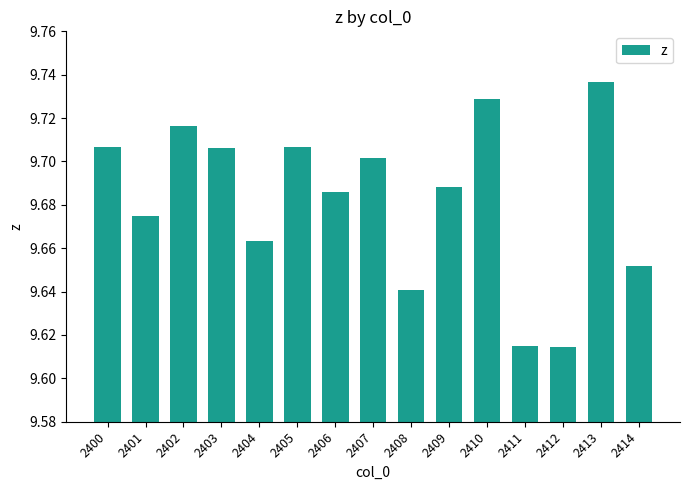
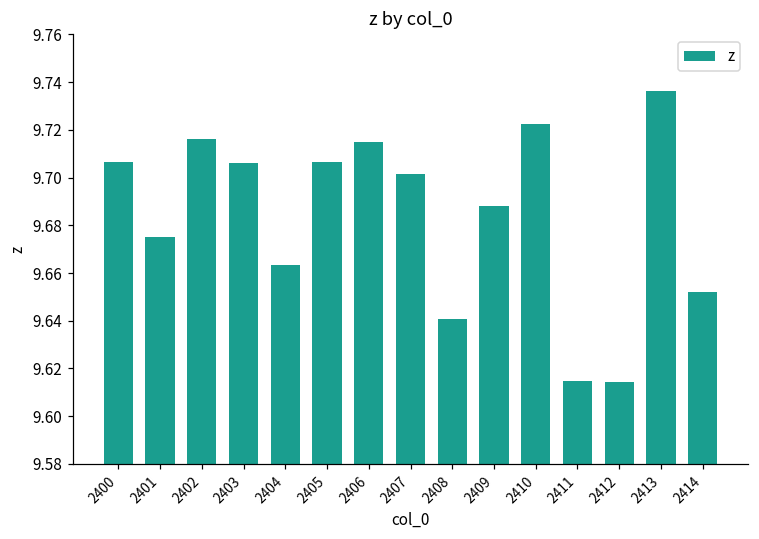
2406: 9.686 -> 9.715
2410: 9.729 -> 9.722
